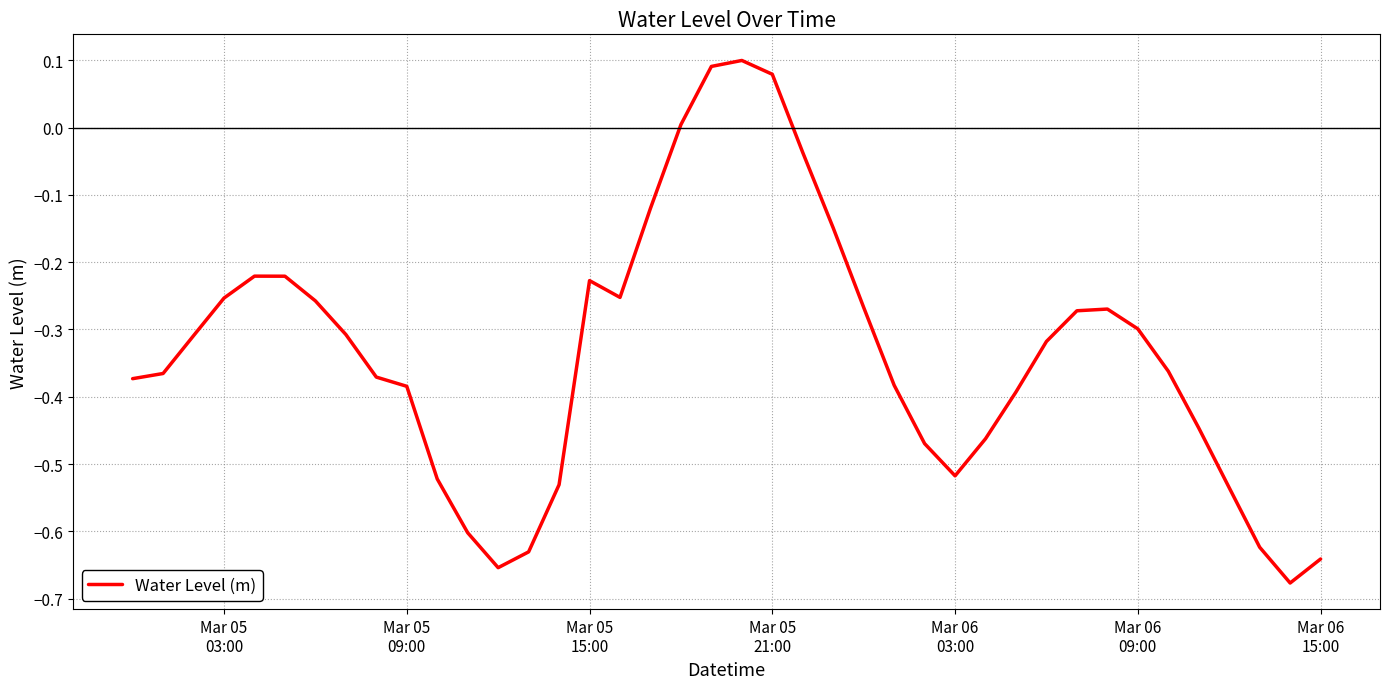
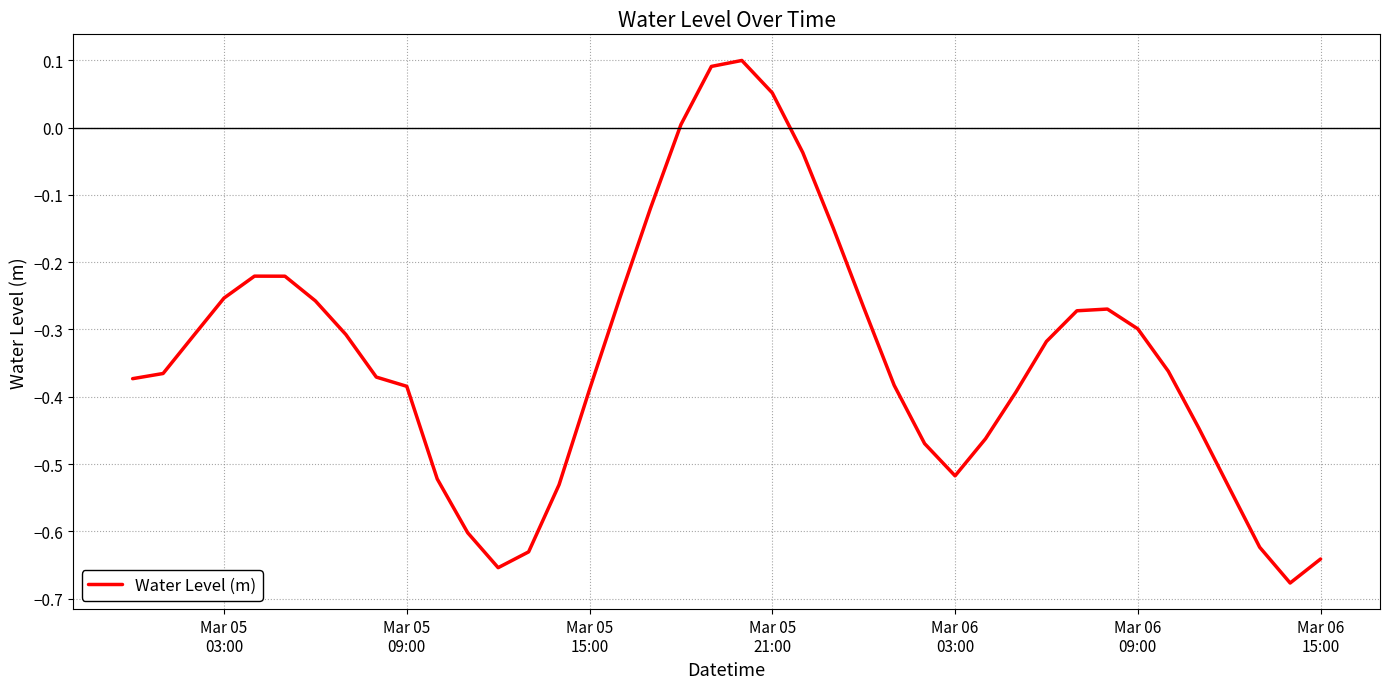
Mar 05 15:00: -0.23 -> -0.39
Mar 05 21:00: 0.08 -> 0.05
